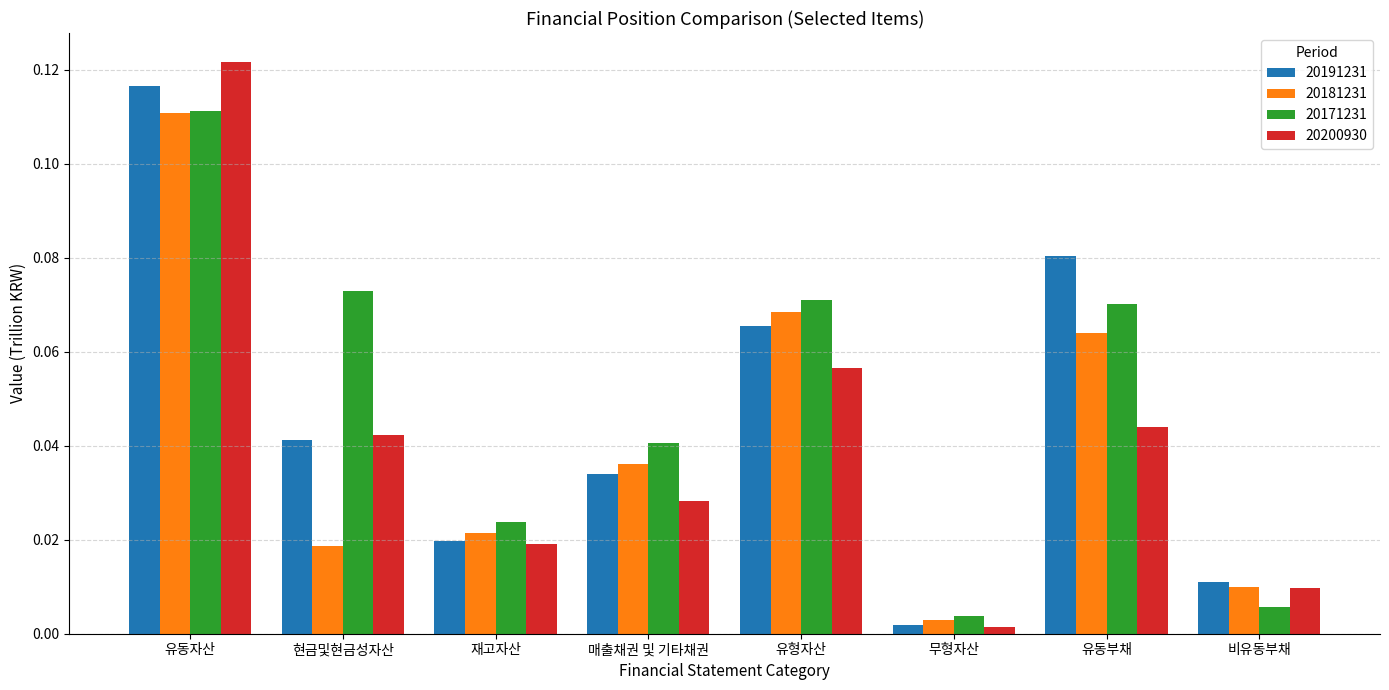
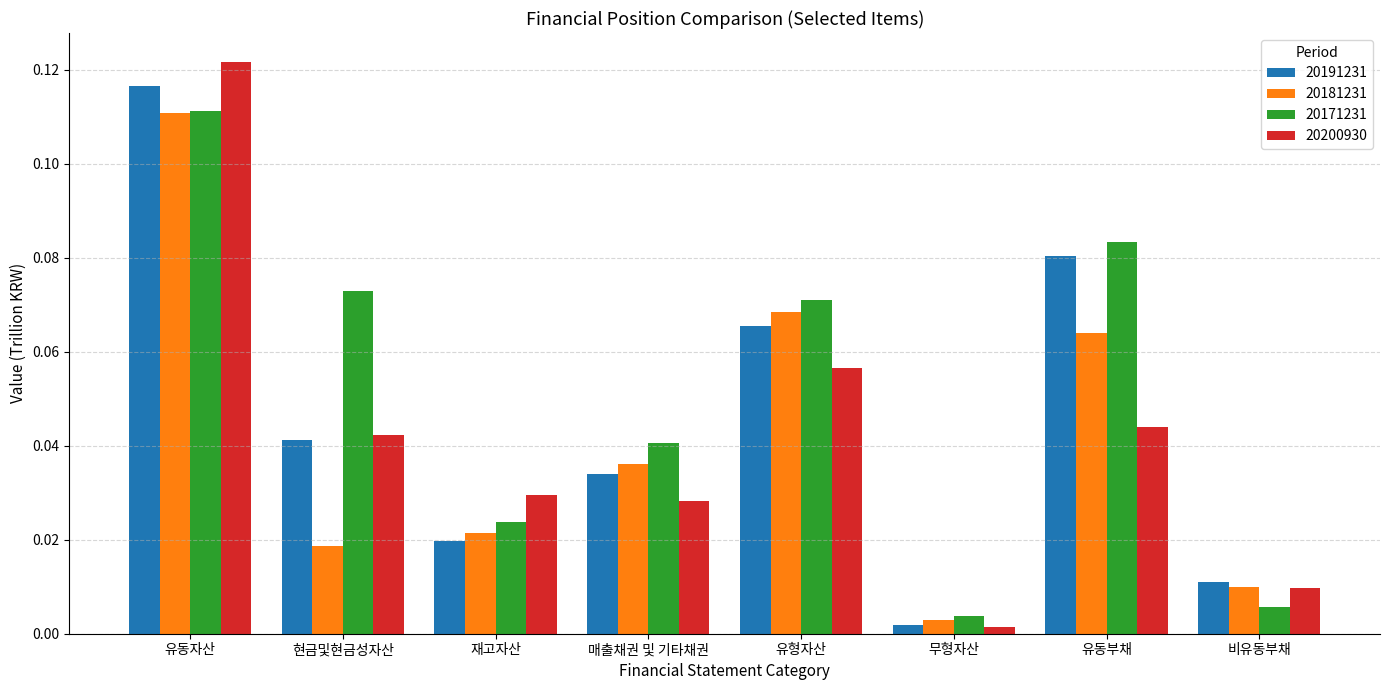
20200930, 재고자산: 0.019 -> 0.029
20171231, 유동부채: 0.070 -> 0.083
